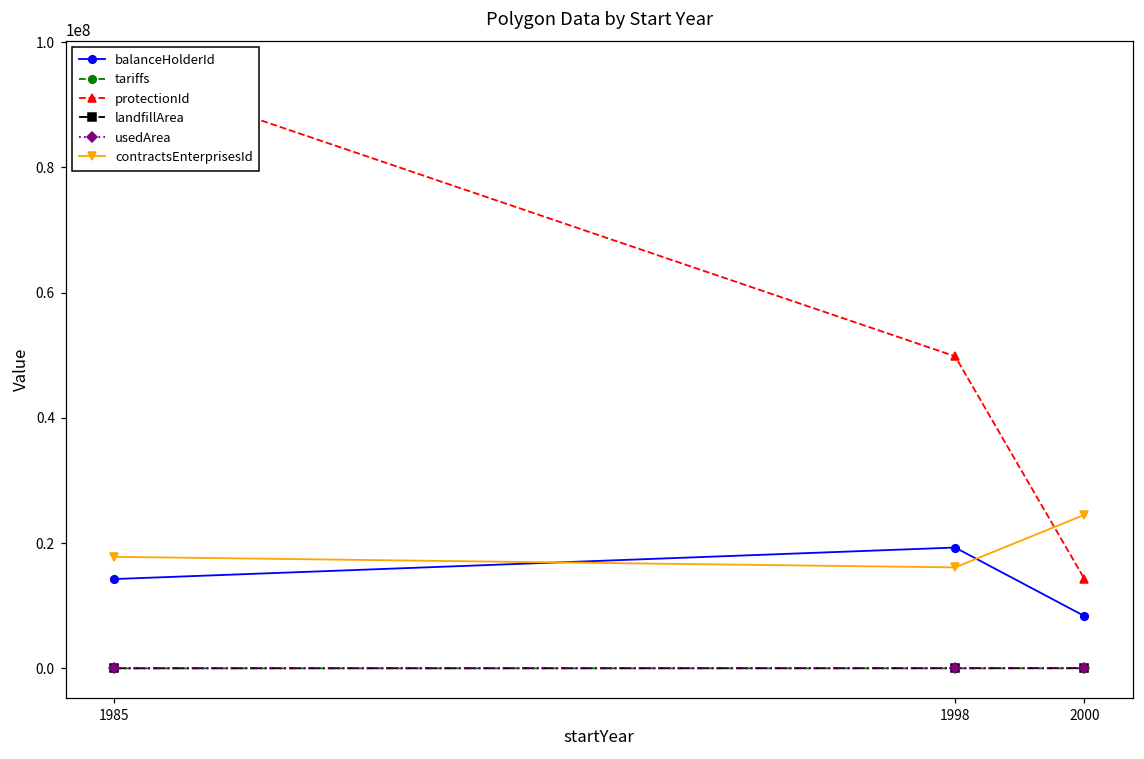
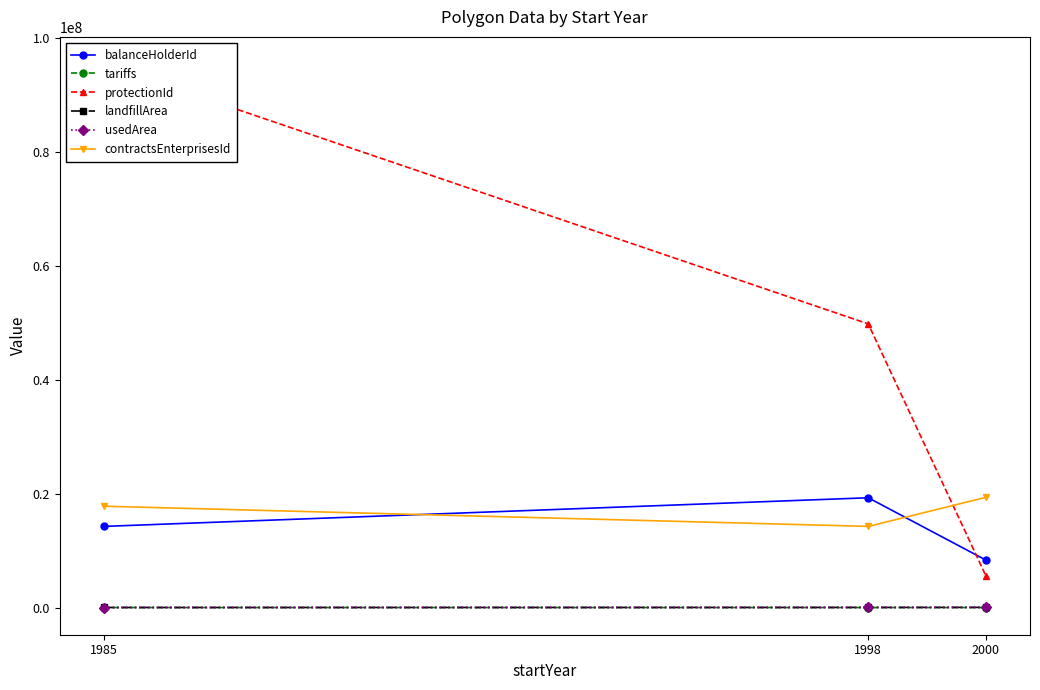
contractsEnterprisesId, 1998: 16000000 -> 14000000
protectionId, 2000: 14000000 -> 6000000
contractsEnterprisesId, 2000: 25000000 -> 19000000
